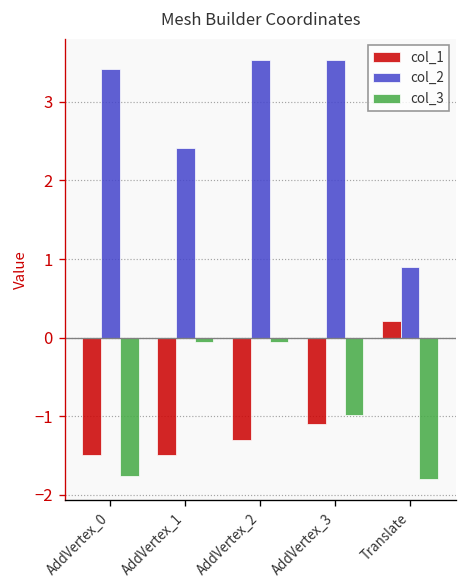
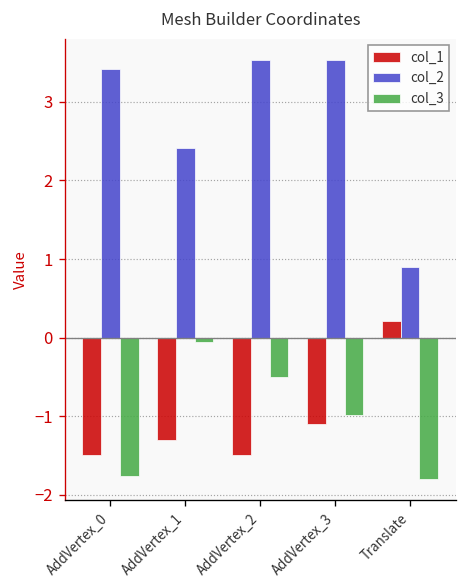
col_1, AddVertex_1: -1.5 -> -1.3
col_1, AddVertex_2: -1.3 -> -1.5
col_3, AddVertex_2: -0.1 -> -0.5
